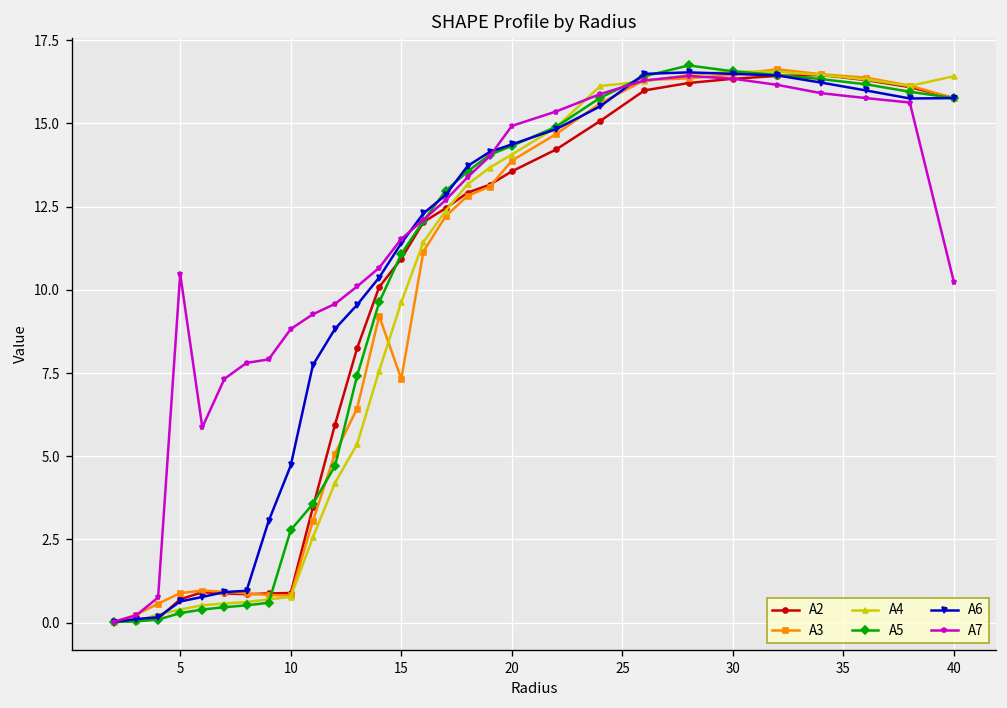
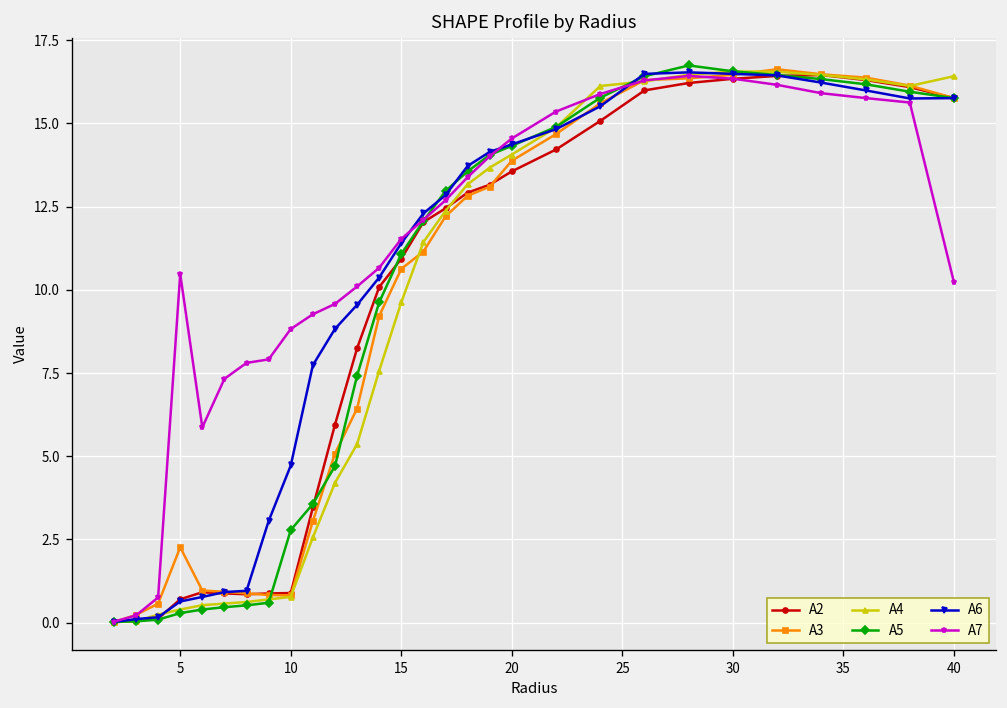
A3, 5: 0.9 -> 2.3
A3, 15: 7.3 -> 10.6
A7, 20: 14.9 -> 14.5
